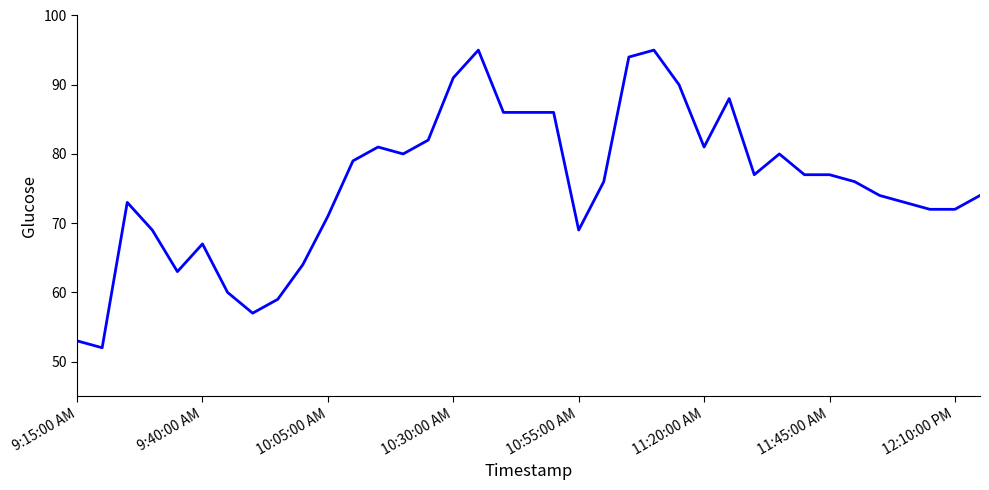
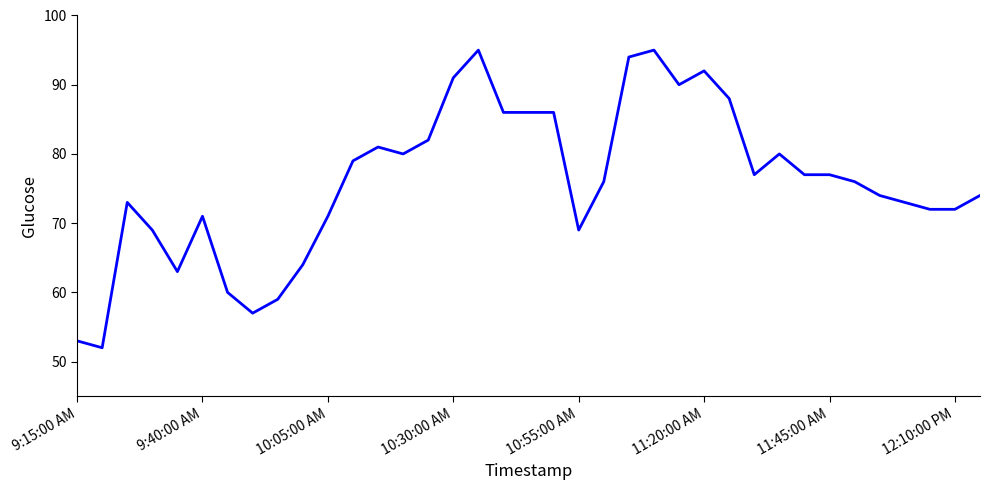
9:40:00 AM: 67 -> 71
11:20:00 AM: 81 -> 92
